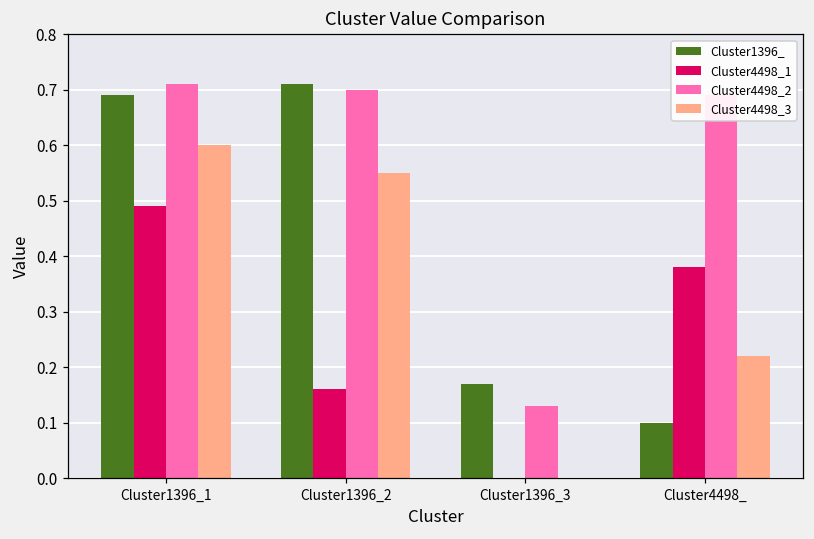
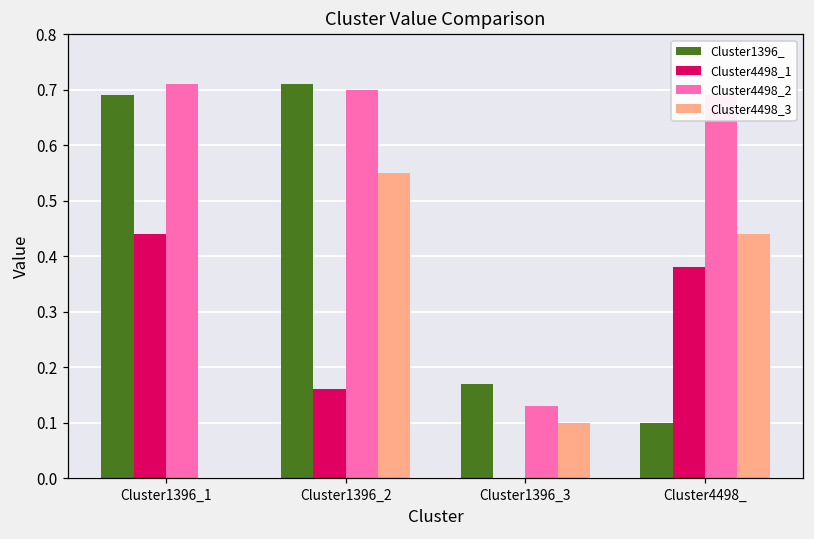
Cluster4498_1, Cluster1396_1: 0.49 -> 0.44
Cluster4498_3, Cluster1396_1: 0.6 -> 0.0
Cluster4498_3, Cluster1396_3: 0.0 -> 0.1
Cluster4498_3, Cluster4498_: 0.22 -> 0.44
